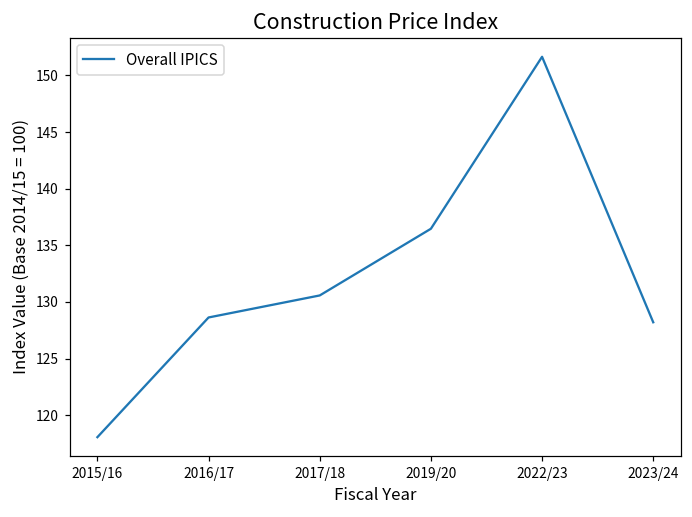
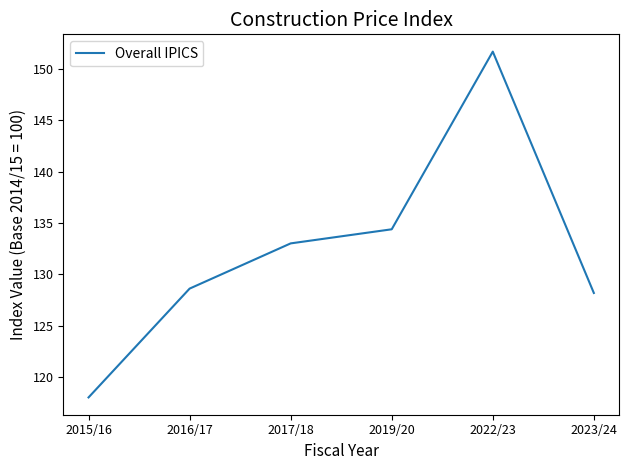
2017/18: 130.6 -> 133.0
2019/20: 136.5 -> 134.4
